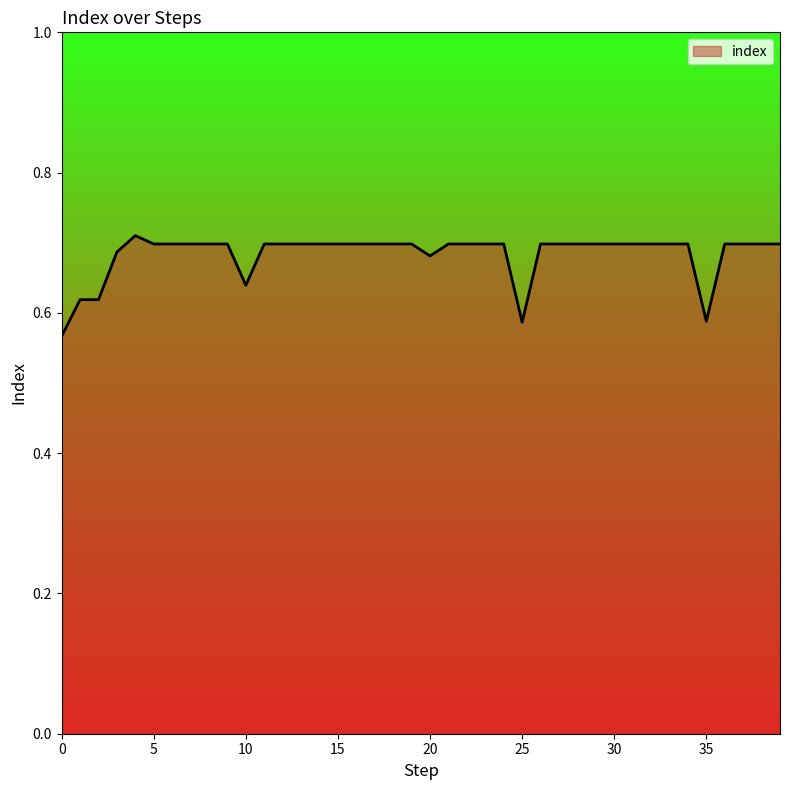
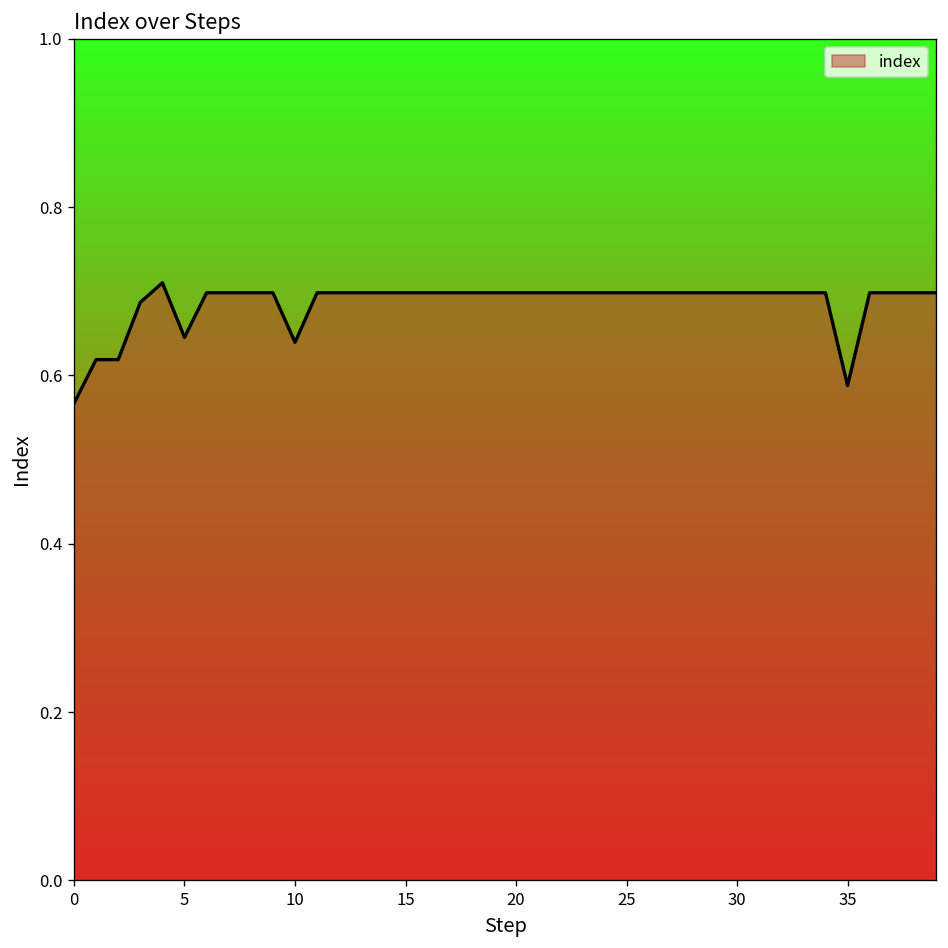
5: 0.70 -> 0.65
20: 0.68 -> 0.70
25: 0.59 -> 0.70
